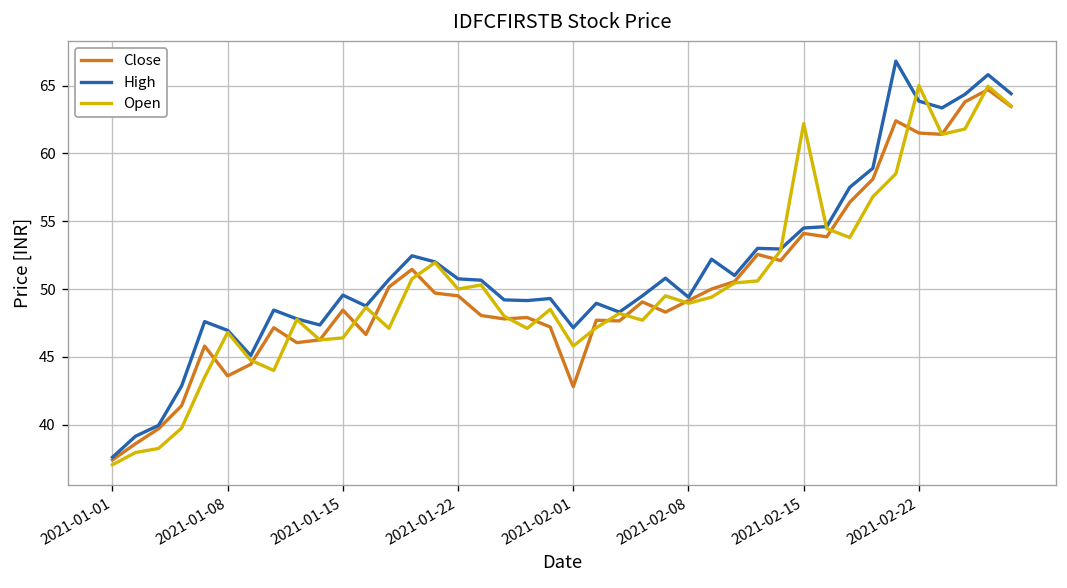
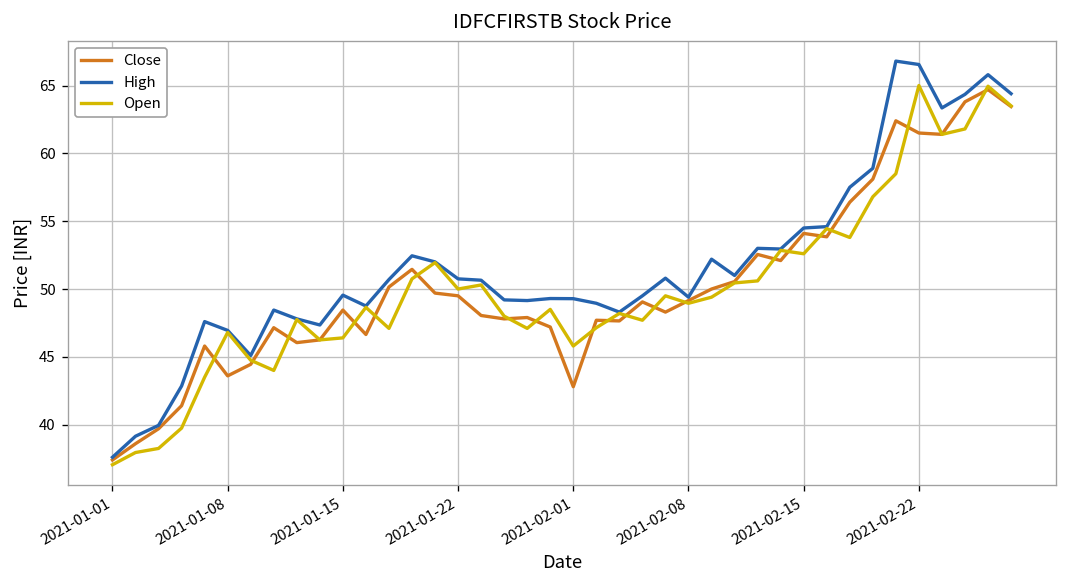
High, 2021-02-01: 47.2 -> 49.3
Open, 2021-02-15: 62.2 -> 52.6
High, 2021-02-22: 63.9 -> 66.6
